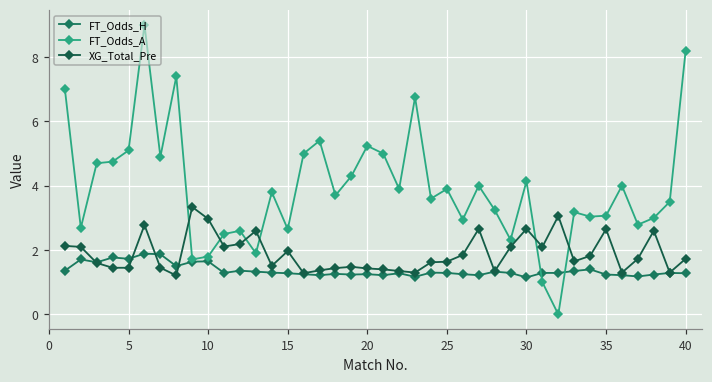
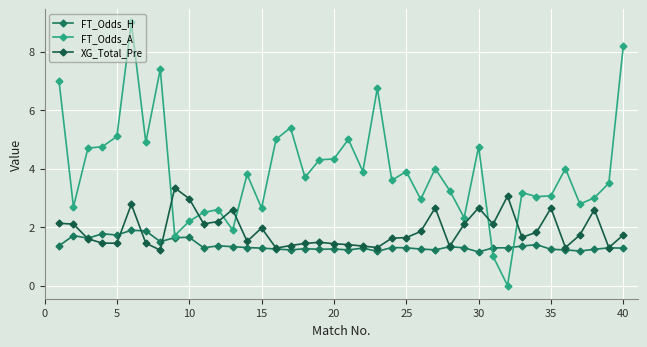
FT_Odds_A, 10: 1.8 -> 2.2
FT_Odds_A, 20: 5.2 -> 4.3
FT_Odds_A, 30: 4.1 -> 4.8
